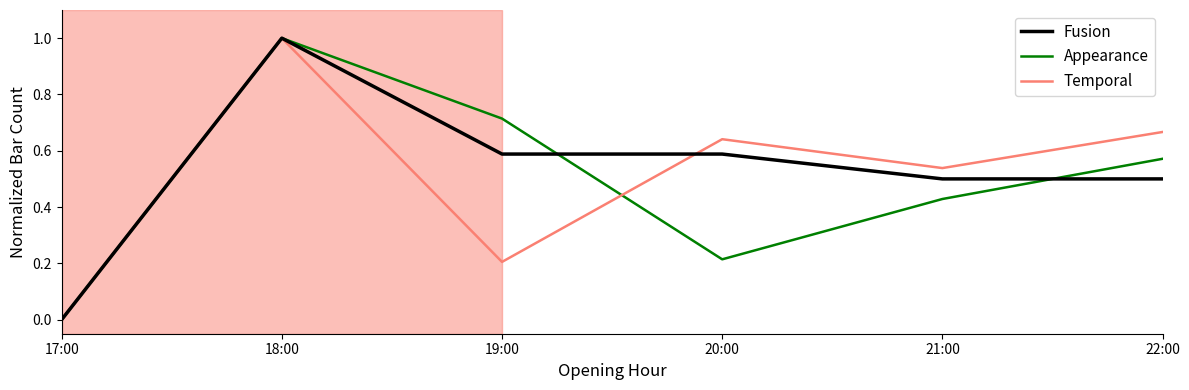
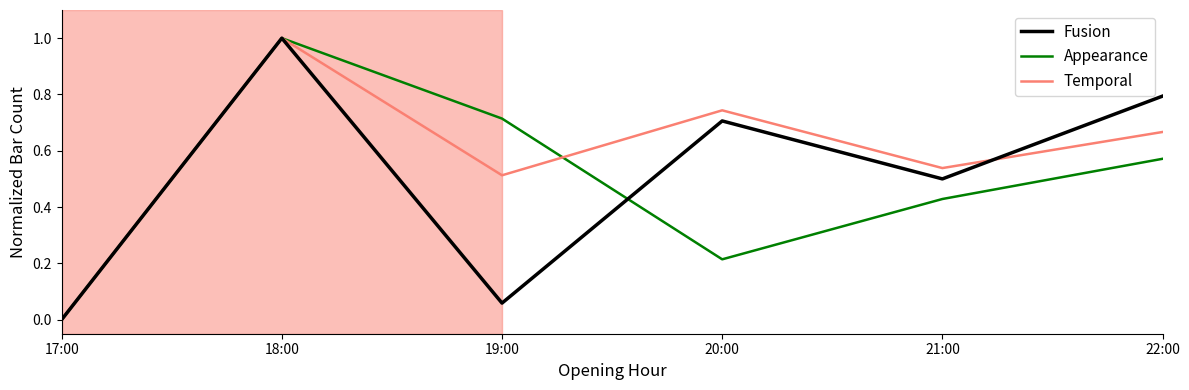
Fusion, 19:00: 0.59 -> 0.06
Temporal, 19:00: 0.21 -> 0.51
Fusion, 20:00: 0.59 -> 0.71
Temporal, 20:00: 0.64 -> 0.74
Fusion, 22:00: 0.50 -> 0.79
